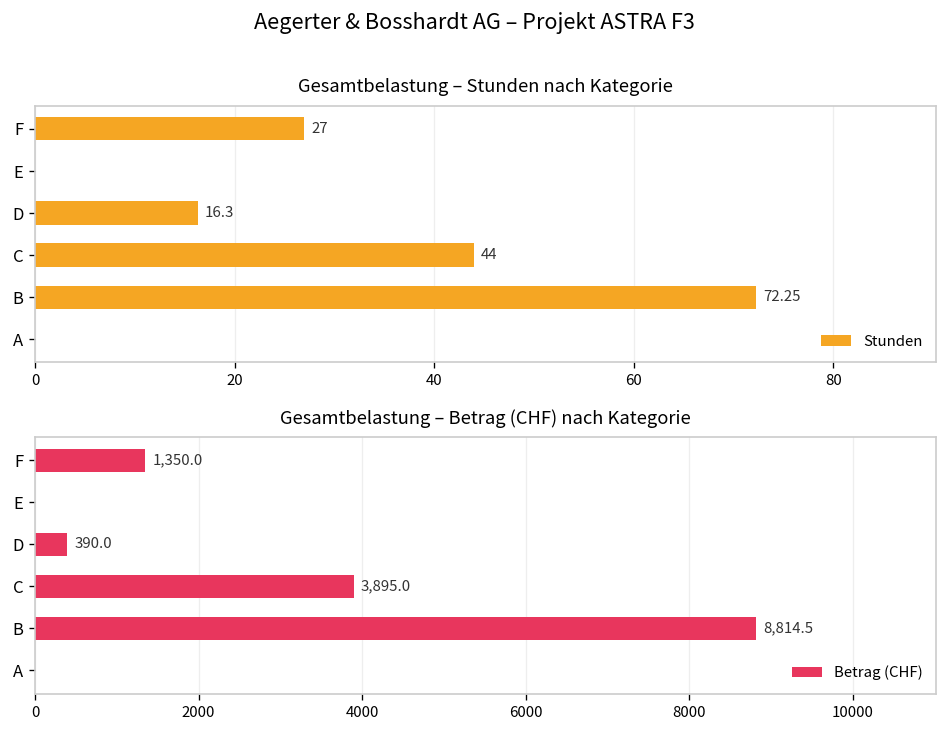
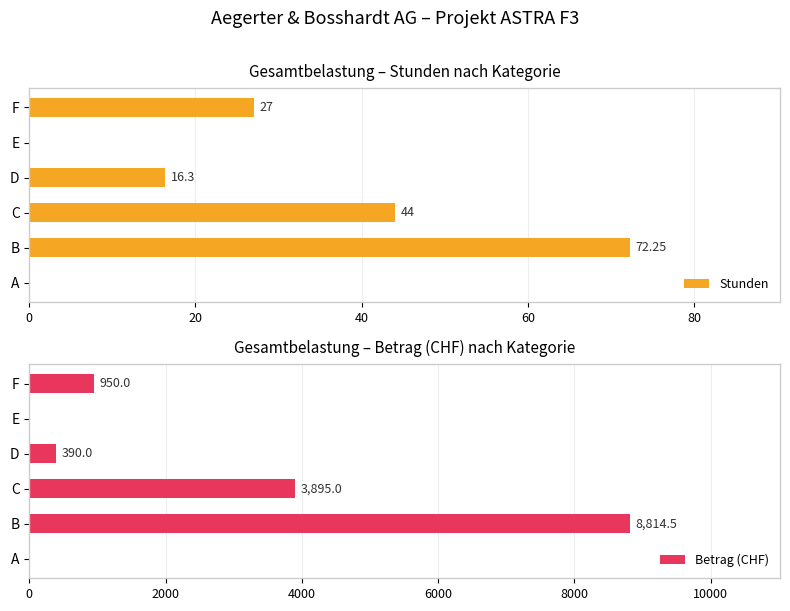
Gesamtbelastung – Betrag (CHF) nach Kategorie, F: 1,350.0 -> 950.0
